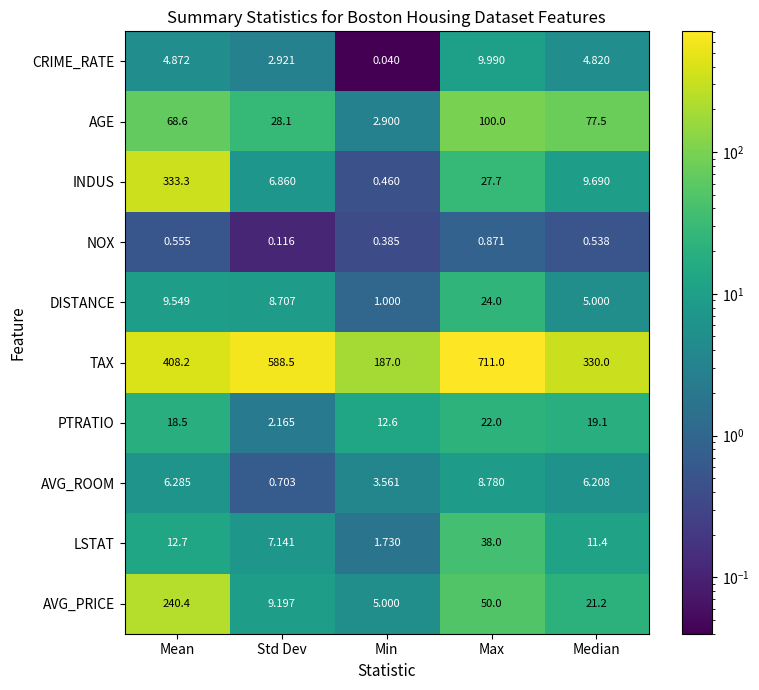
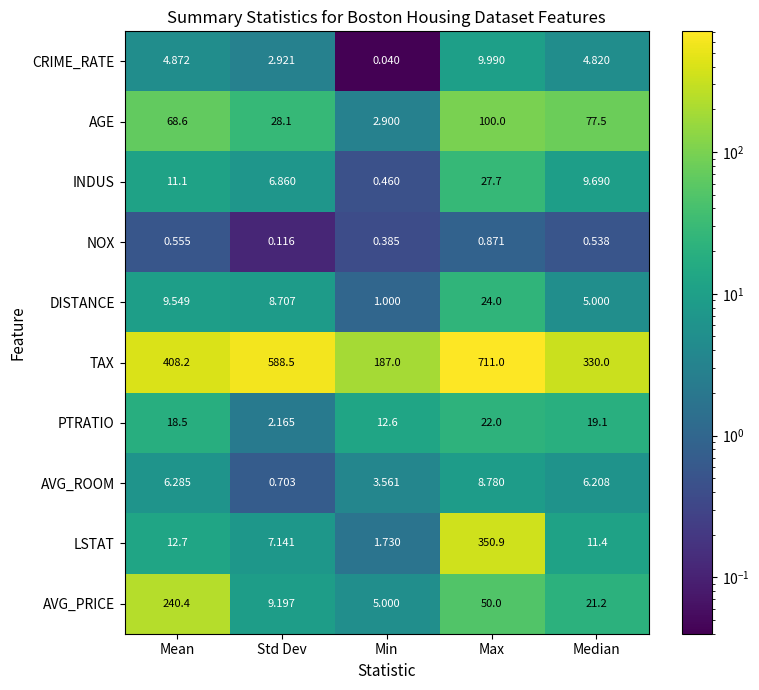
INDUS, Mean: 333.3 -> 11.1
LSTAT, Max: 38.0 -> 350.9
